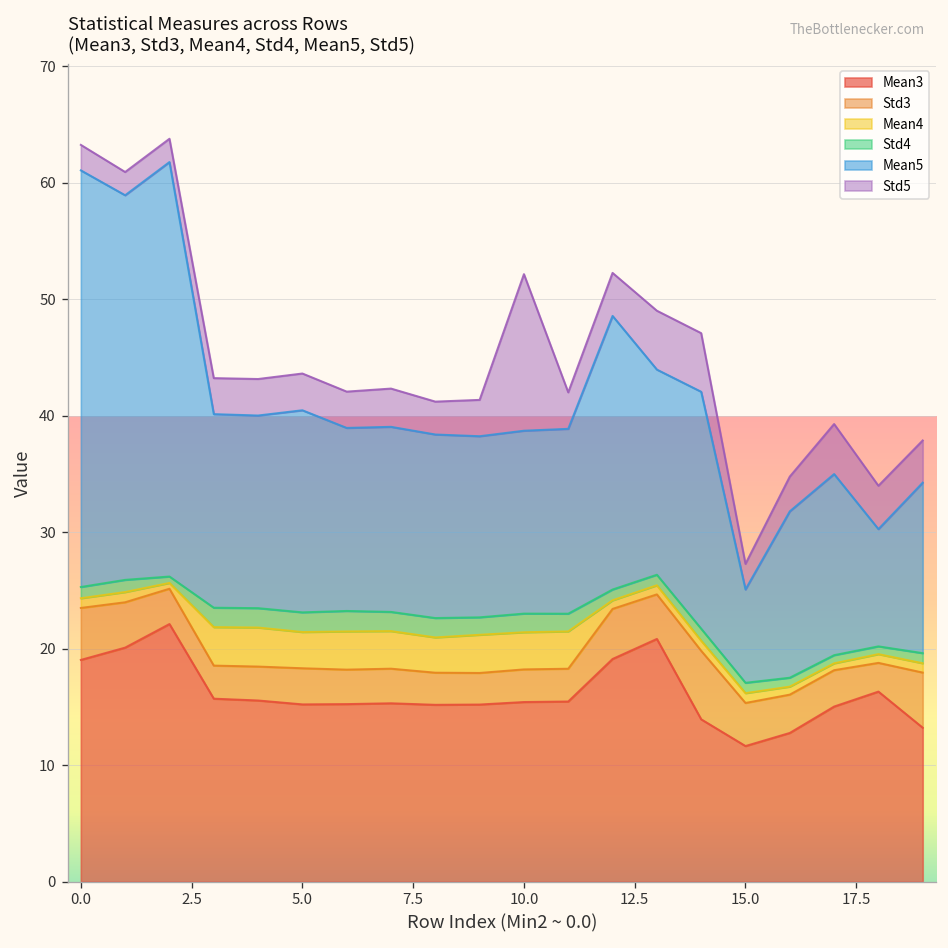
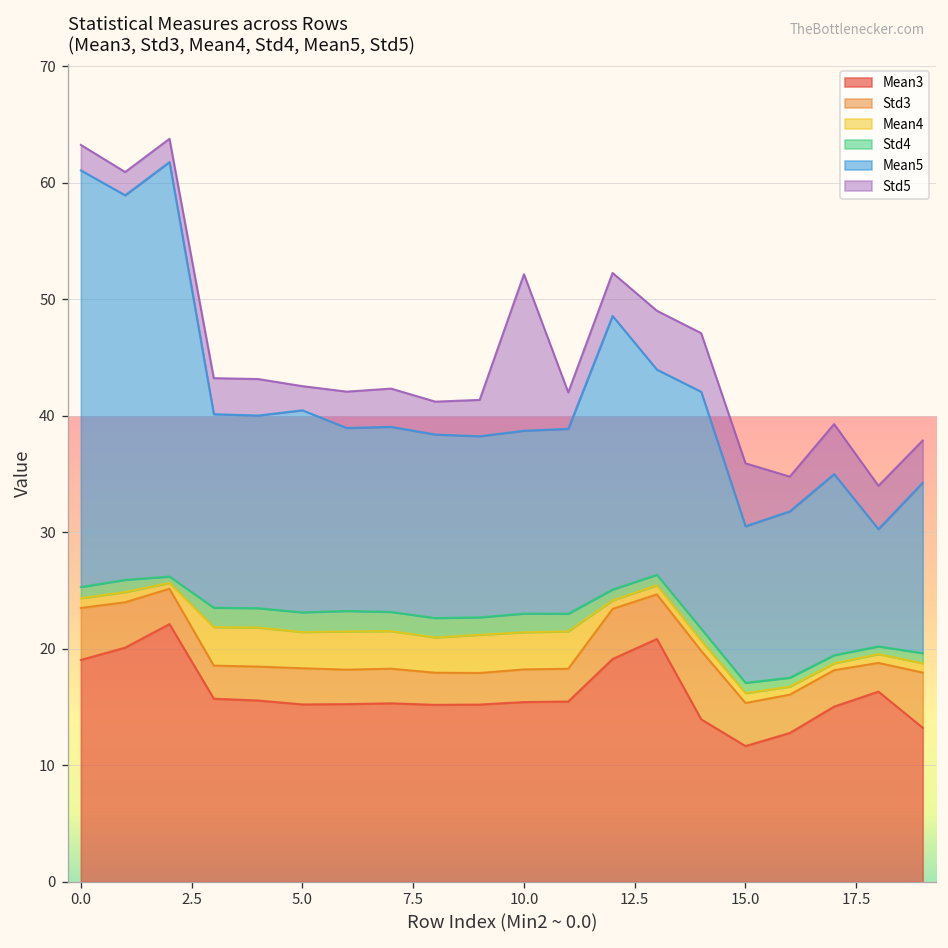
Std5, 5.0: 3 -> 2
Mean5, 15.0: 8 -> 13
Std5, 15.0: 2 -> 5
